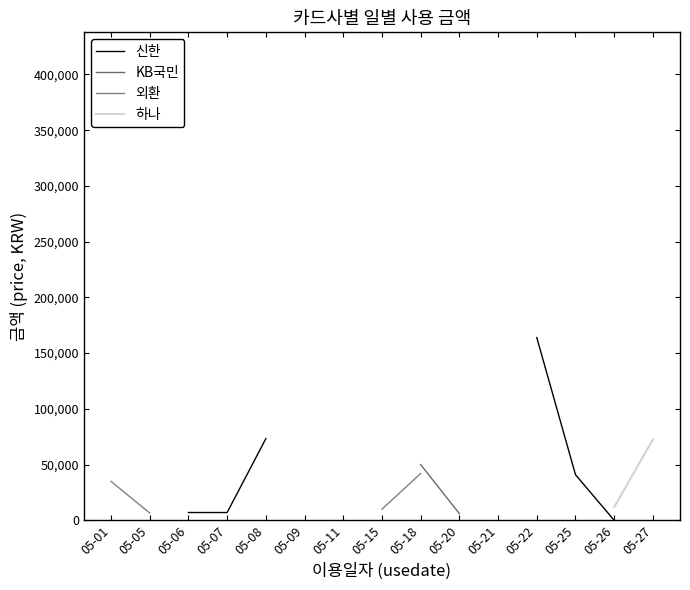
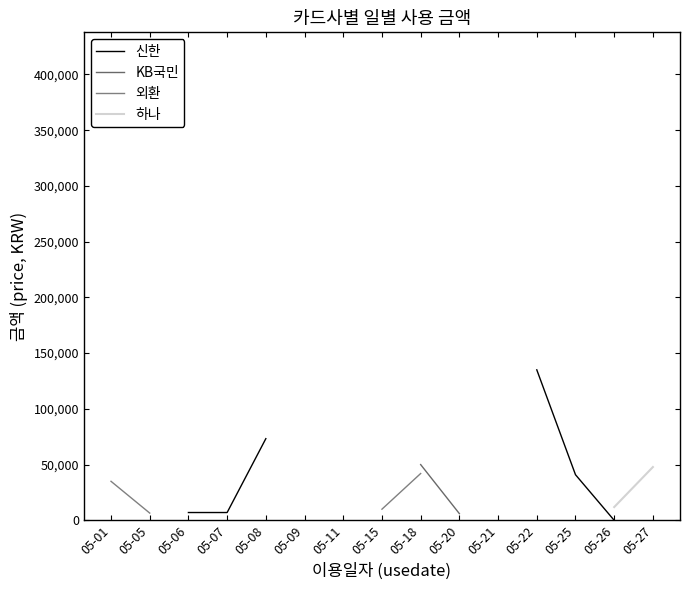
신한, 05-22: 164,000 -> 135,000
하나, 05-27: 73,000 -> 48,000
